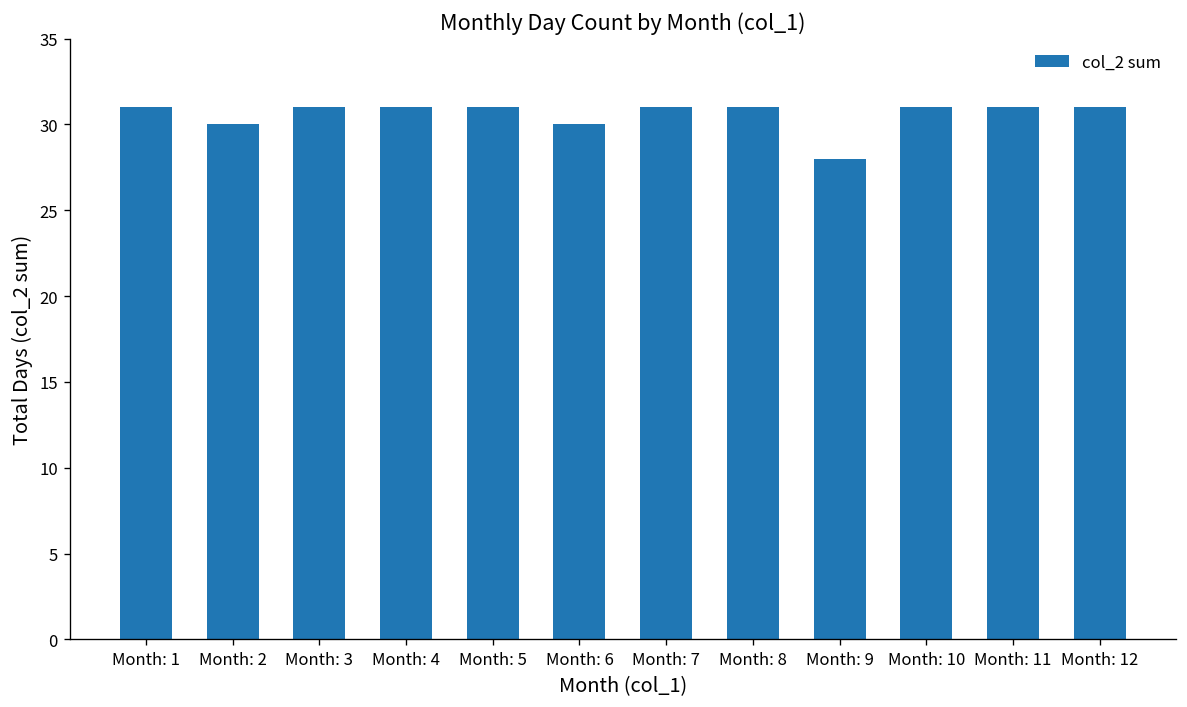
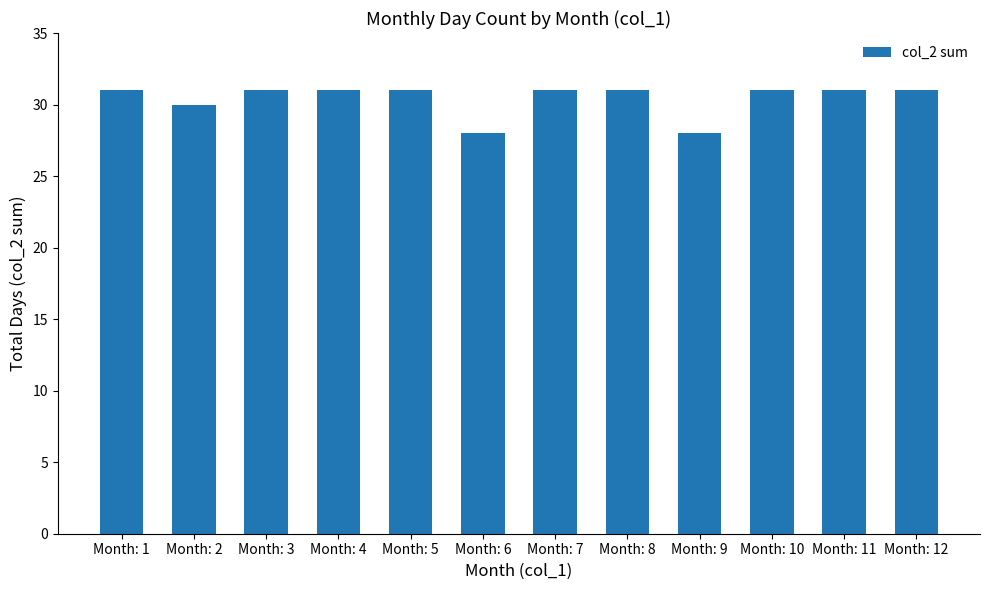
Month: 6: 30 -> 28
